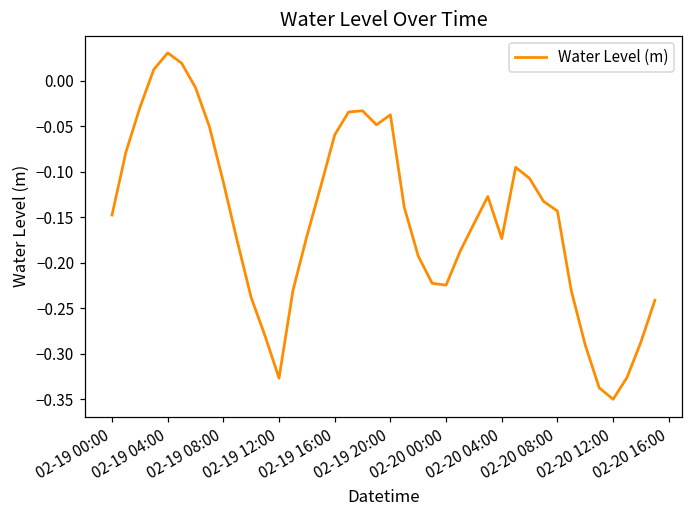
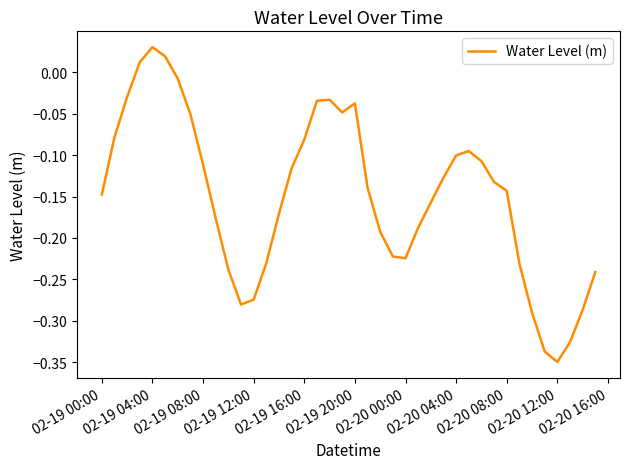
02-19 12:00: -0.33 -> -0.27
02-19 16:00: -0.06 -> -0.08
02-20 04:00: -0.17 -> -0.10
